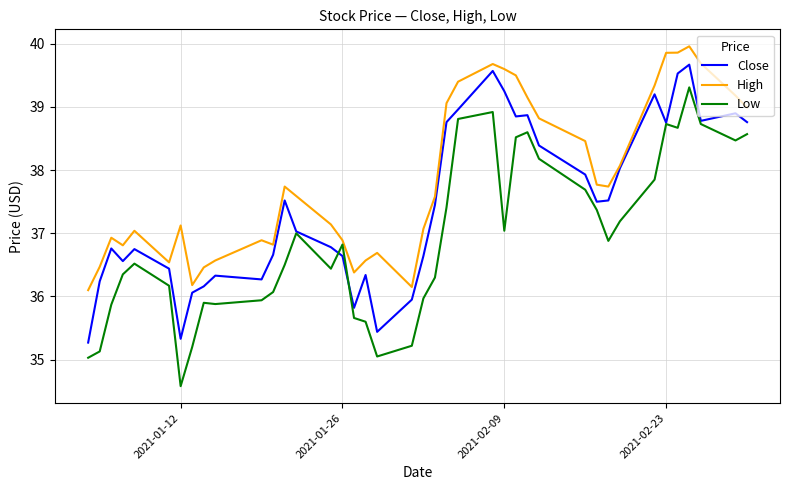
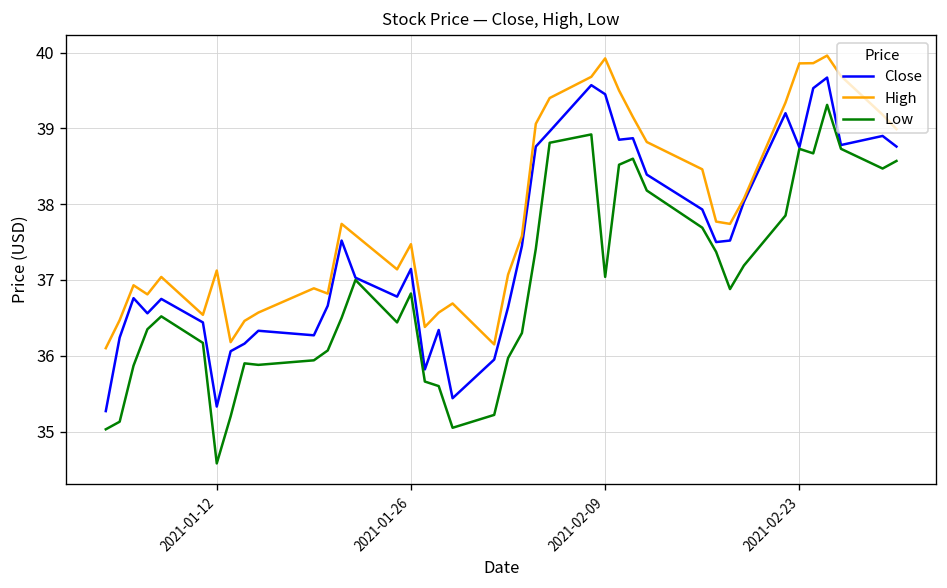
Close, 2021-01-26: 36.6 -> 37.1
High, 2021-01-26: 36.9 -> 37.5
Close, 2021-02-09: 39.3 -> 39.5
High, 2021-02-09: 39.6 -> 39.9
